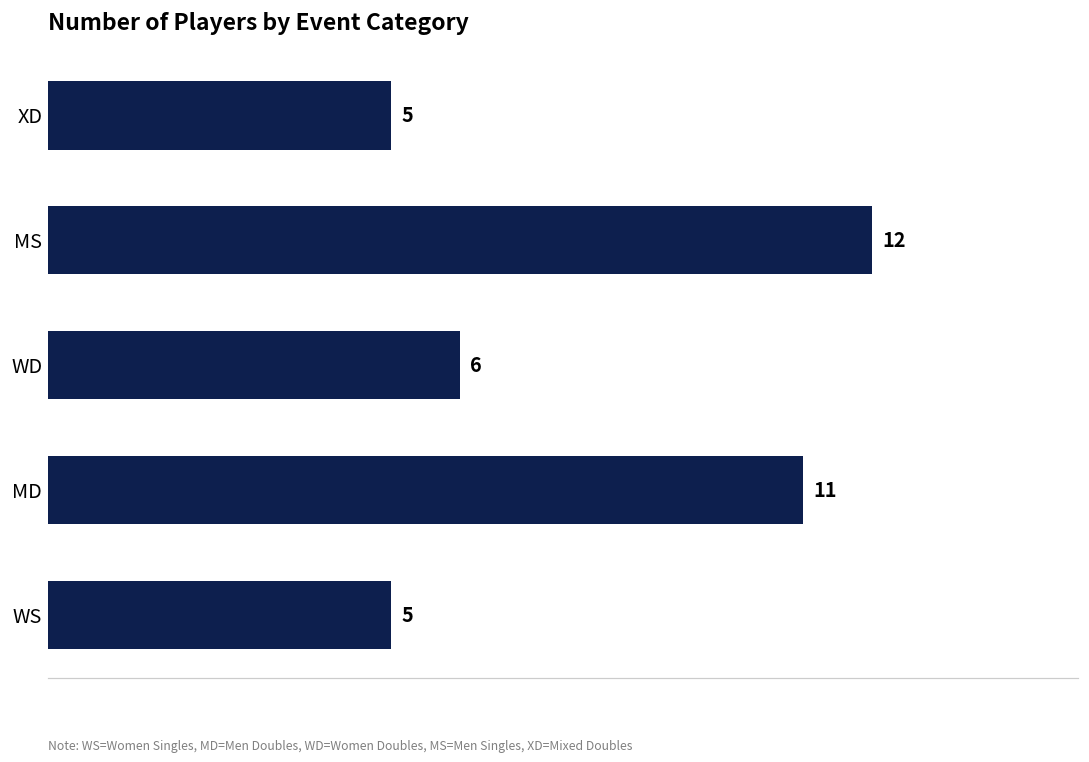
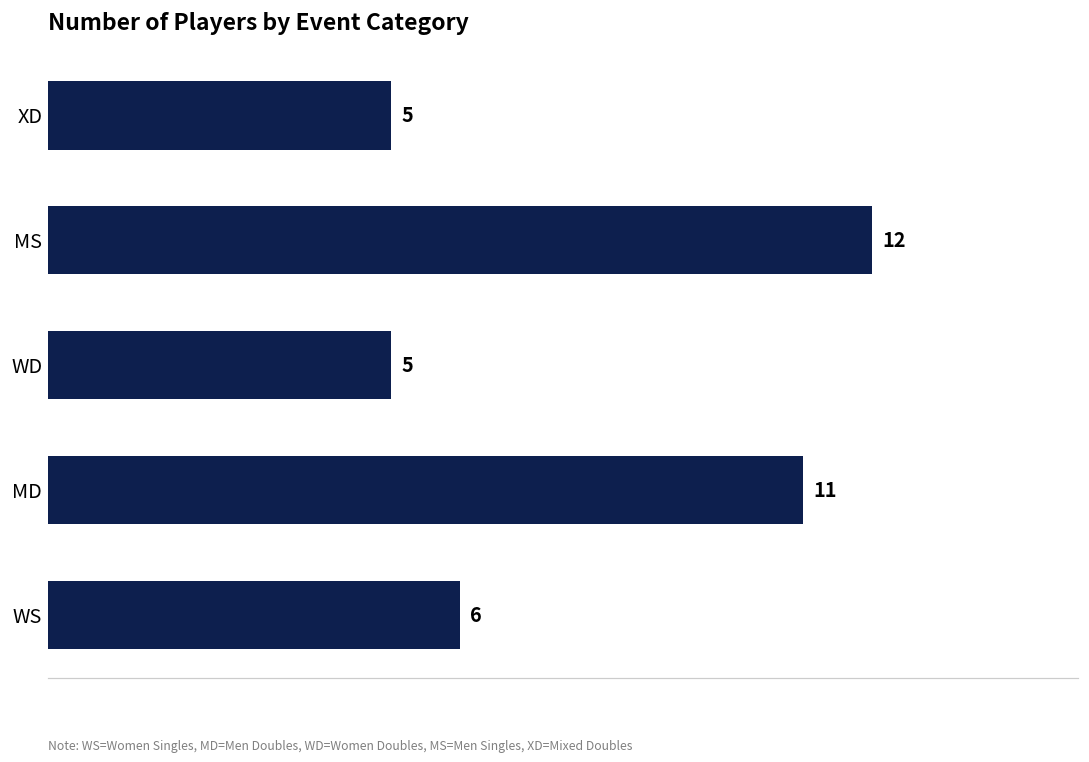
WD: 6 -> 5
WS: 5 -> 6
